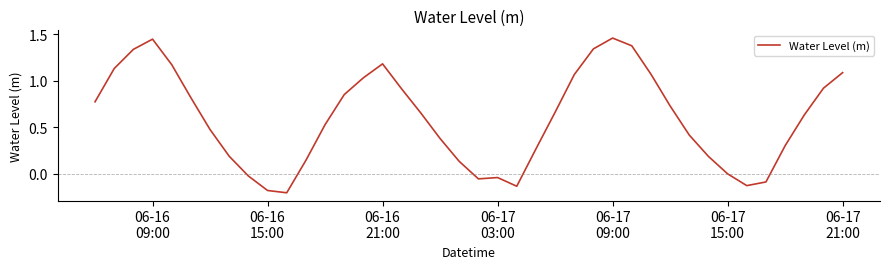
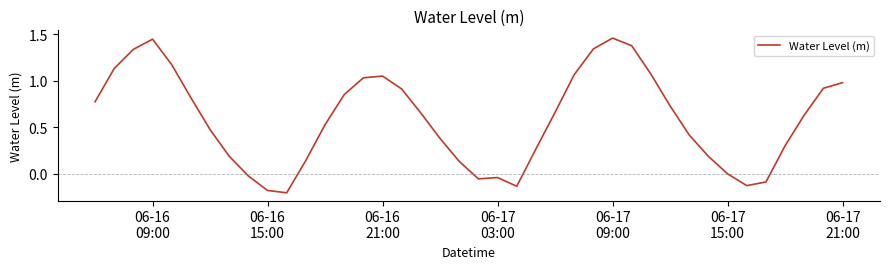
06-16 21:00: 1.2 -> 1.1
06-17 21:00: 1.1 -> 1.0
